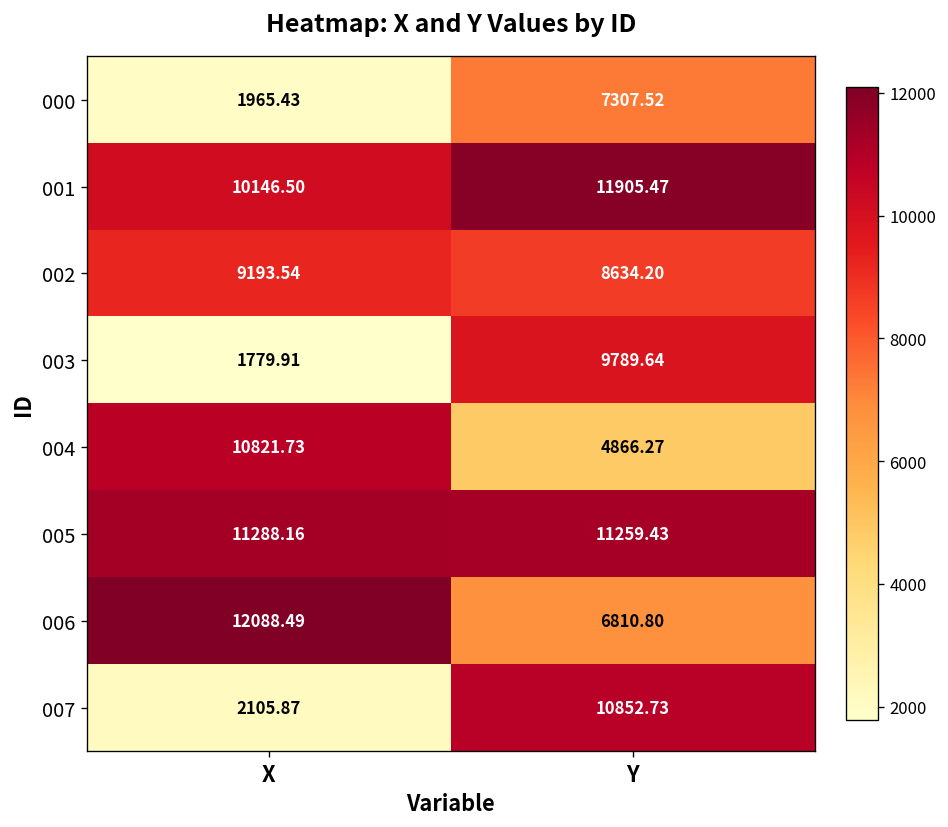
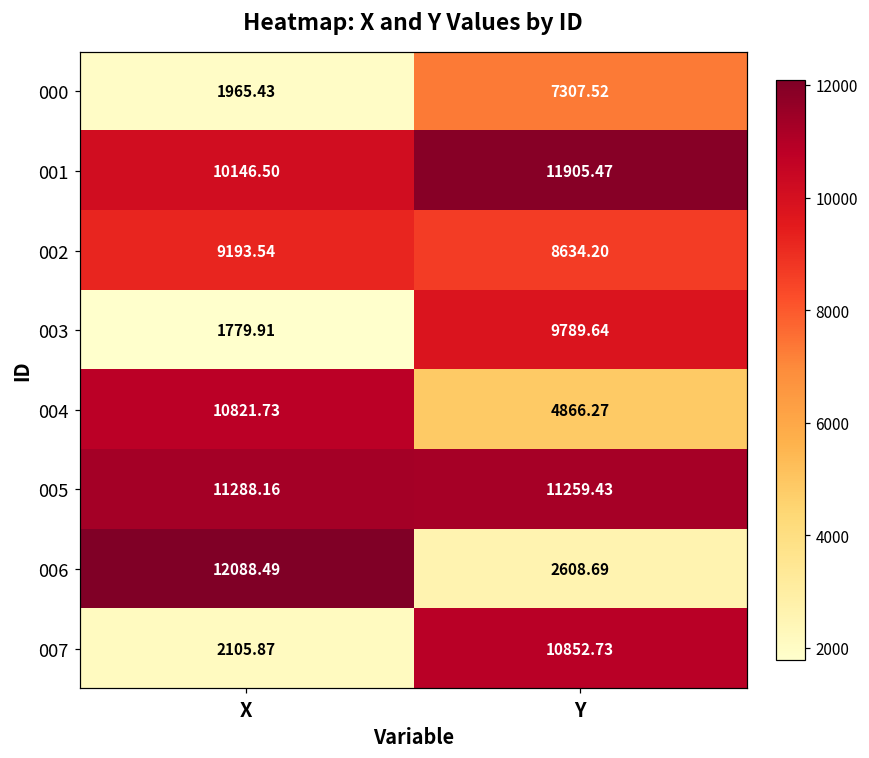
006, Y: 6810.80 -> 2608.69
